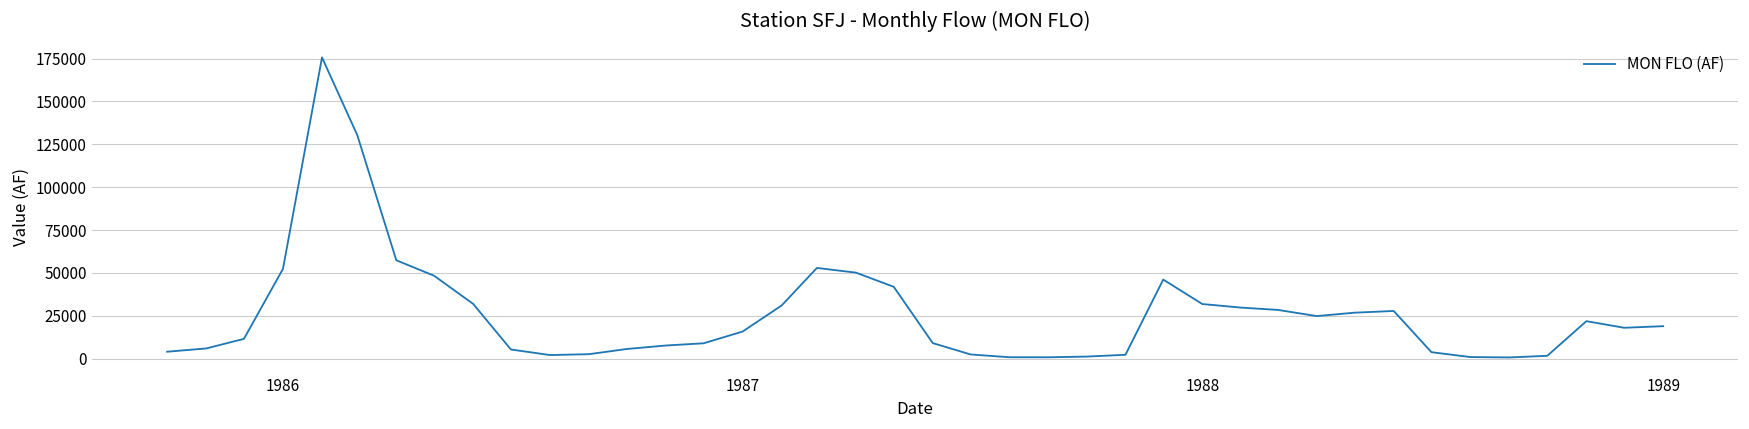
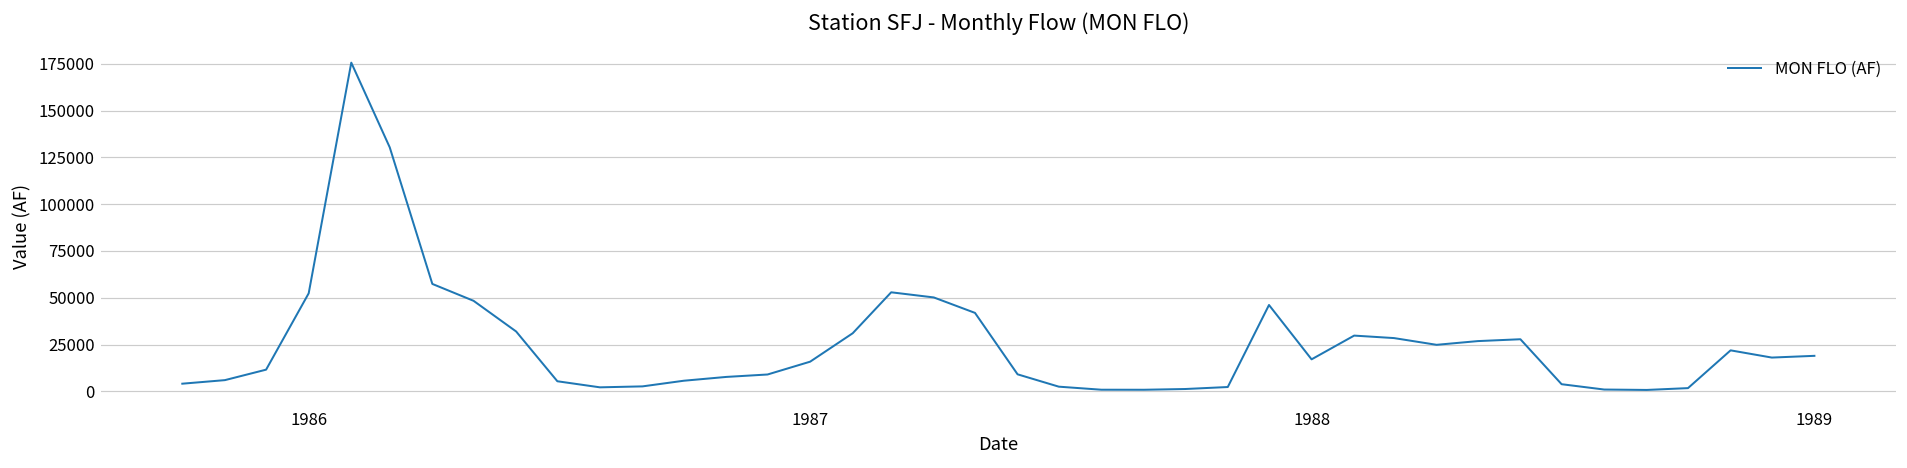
1988: 32000 -> 17000
